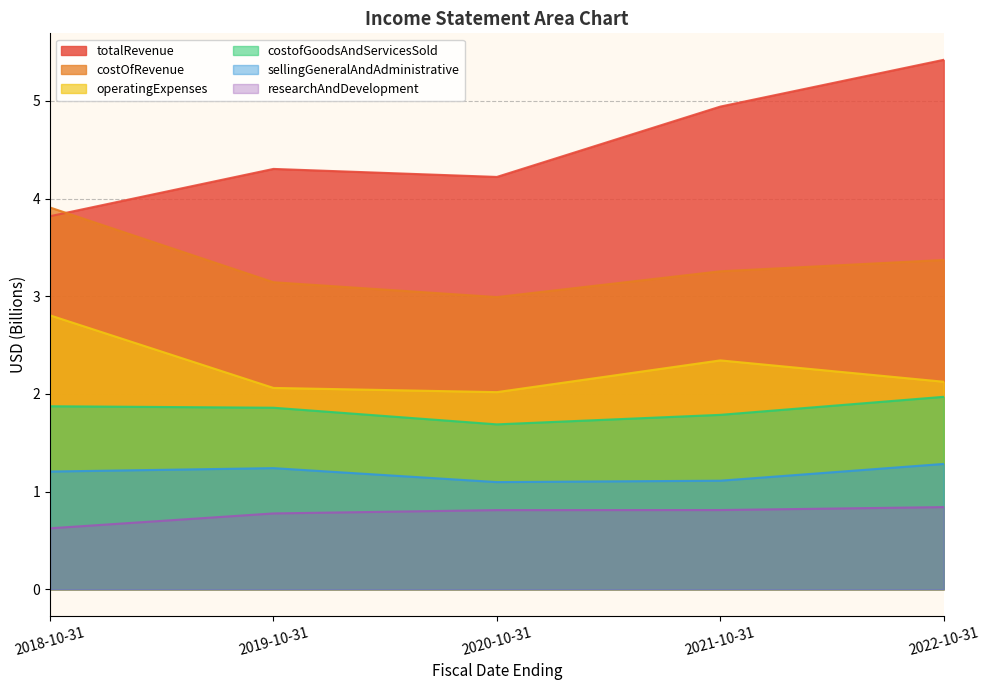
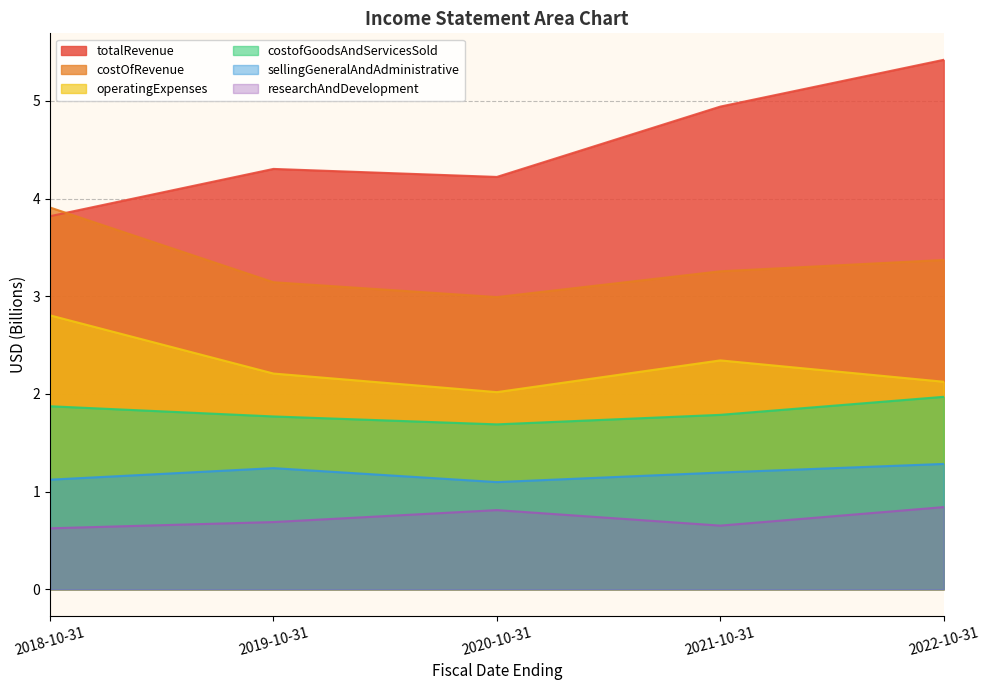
sellingGeneralAndAdministrative, 2018-10-31: 1.2 -> 1.1
operatingExpenses, 2019-10-31: 2.1 -> 2.2
costofGoodsAndServicesSold, 2019-10-31: 1.9 -> 1.8
researchAndDevelopment, 2019-10-31: 0.8 -> 0.7
sellingGeneralAndAdministrative, 2021-10-31: 1.1 -> 1.2
researchAndDevelopment, 2021-10-31: 0.8 -> 0.7
